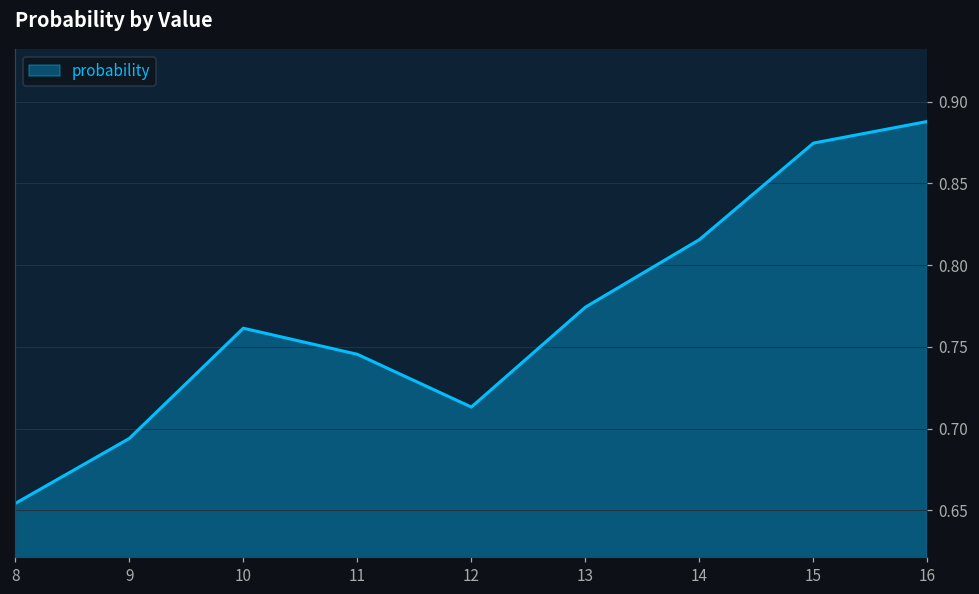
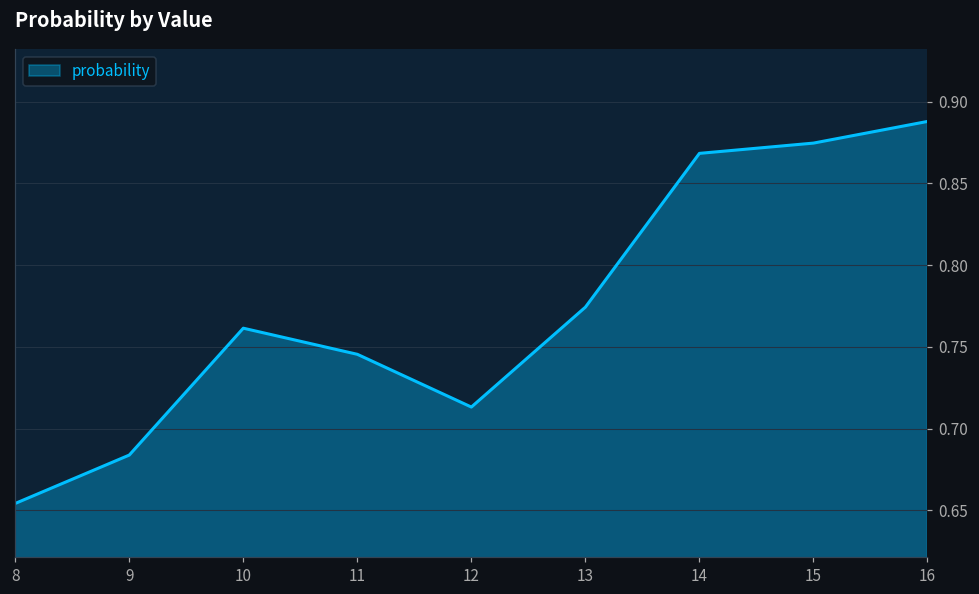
9: 0.694 -> 0.684
14: 0.816 -> 0.868
